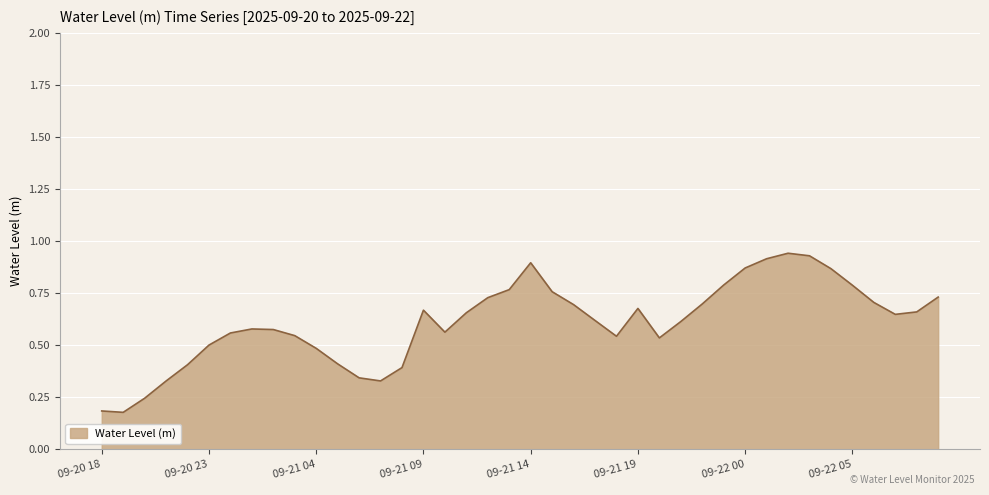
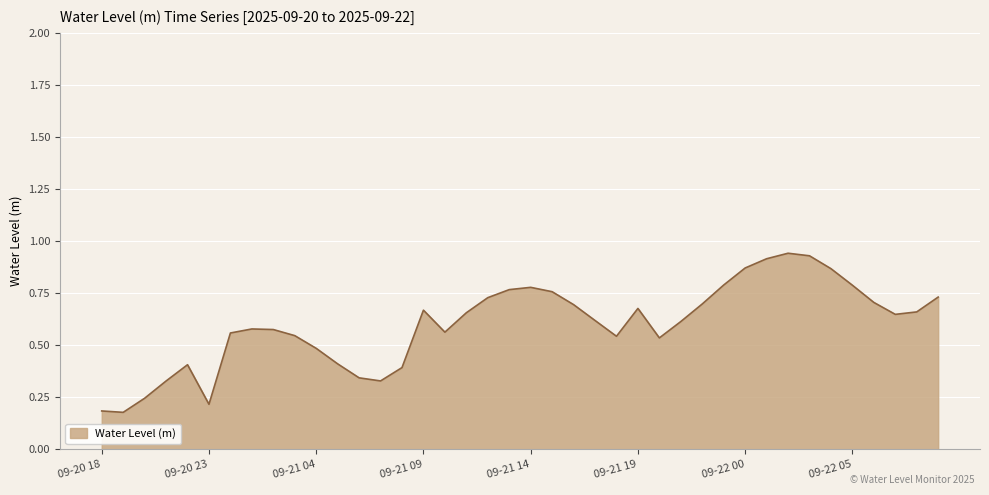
09-20 23: 0.50 -> 0.22
09-21 14: 0.90 -> 0.78
